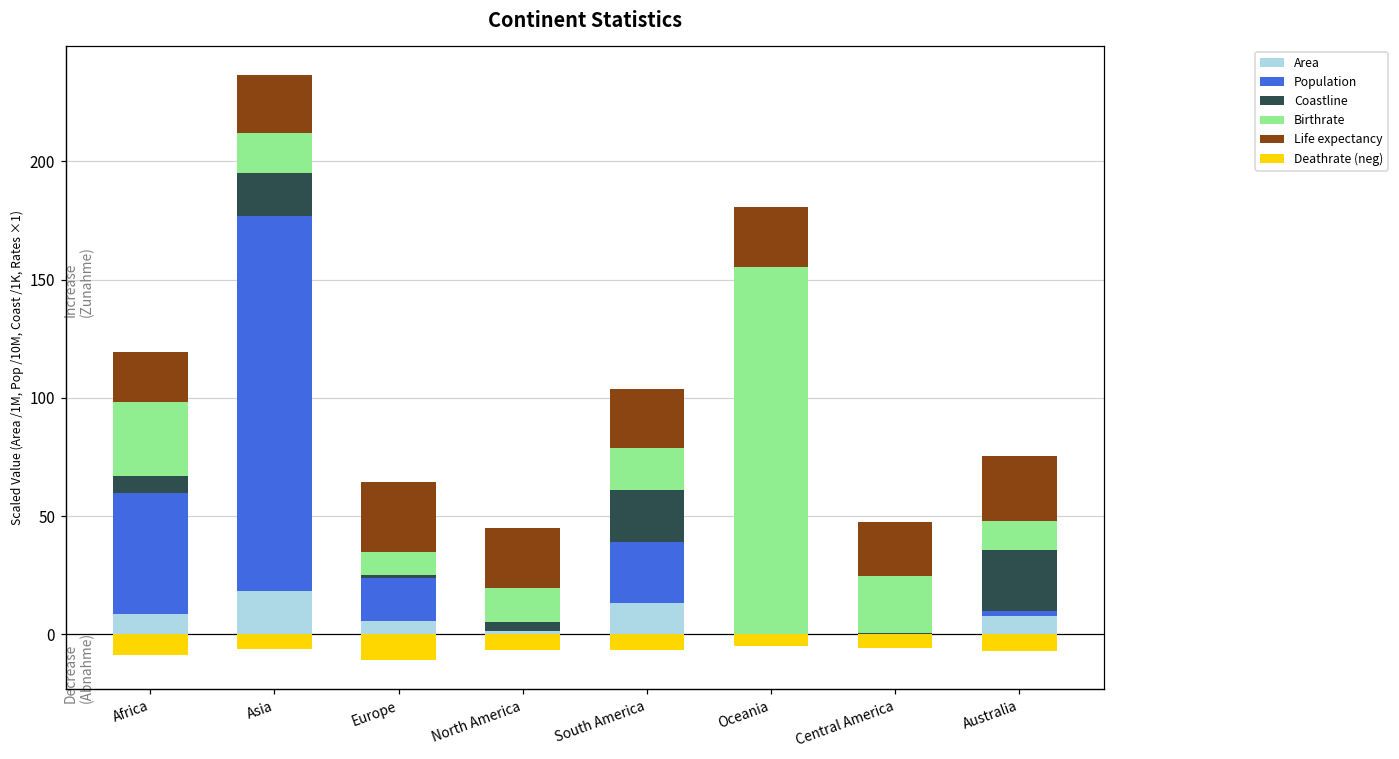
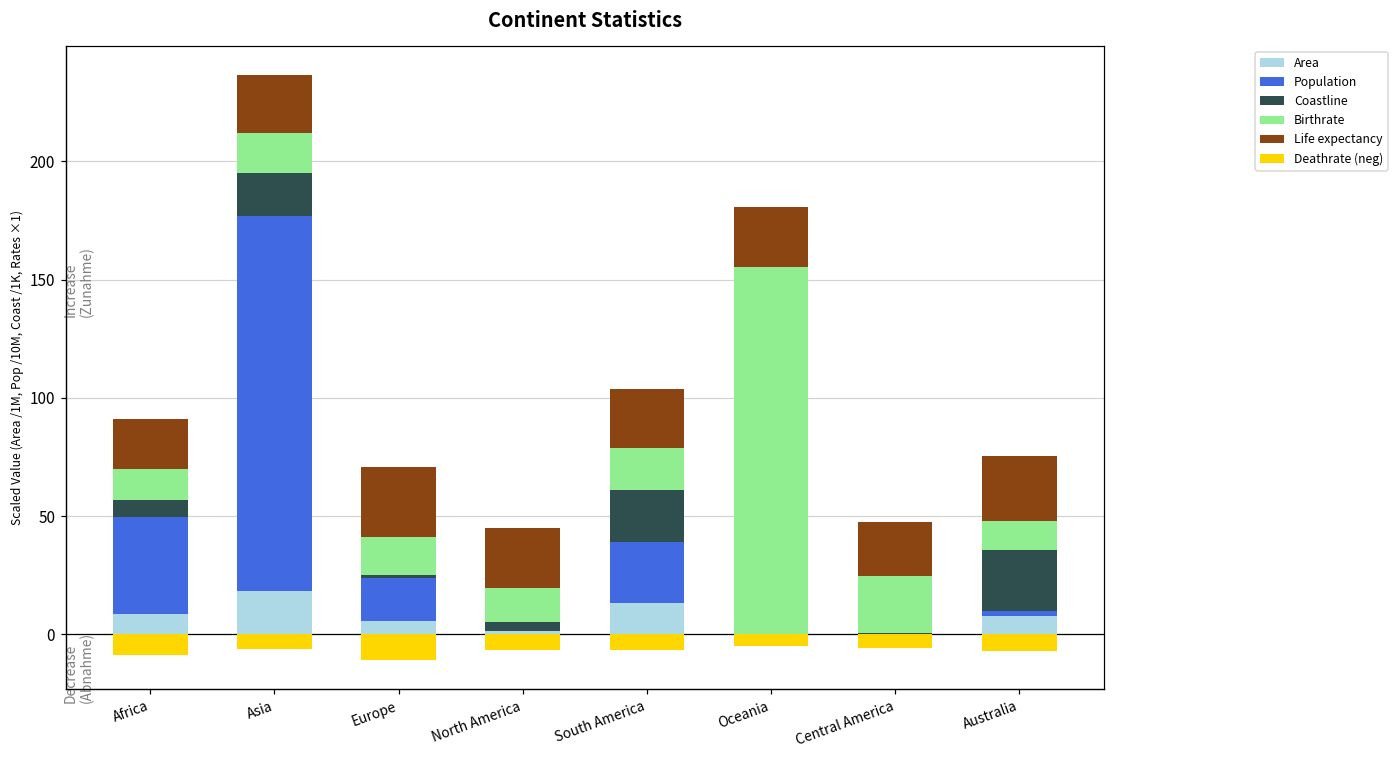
Population, Africa: 51 -> 41
Birthrate, Africa: 31 -> 14
Birthrate, Europe: 10 -> 16
